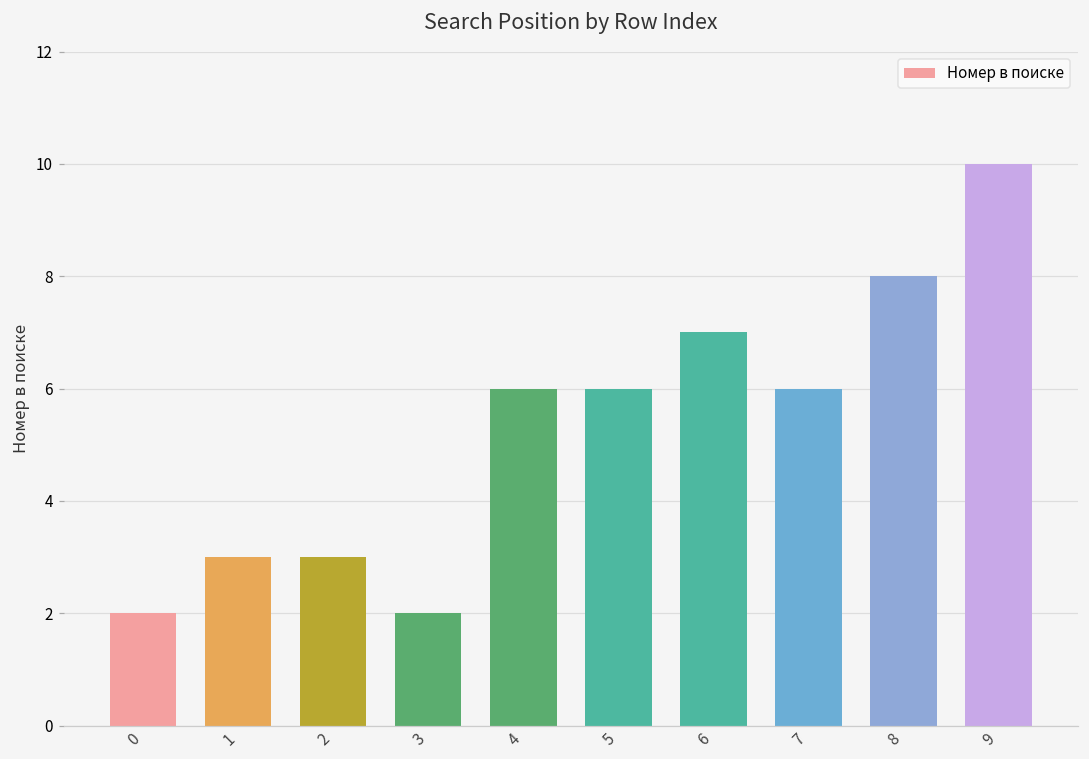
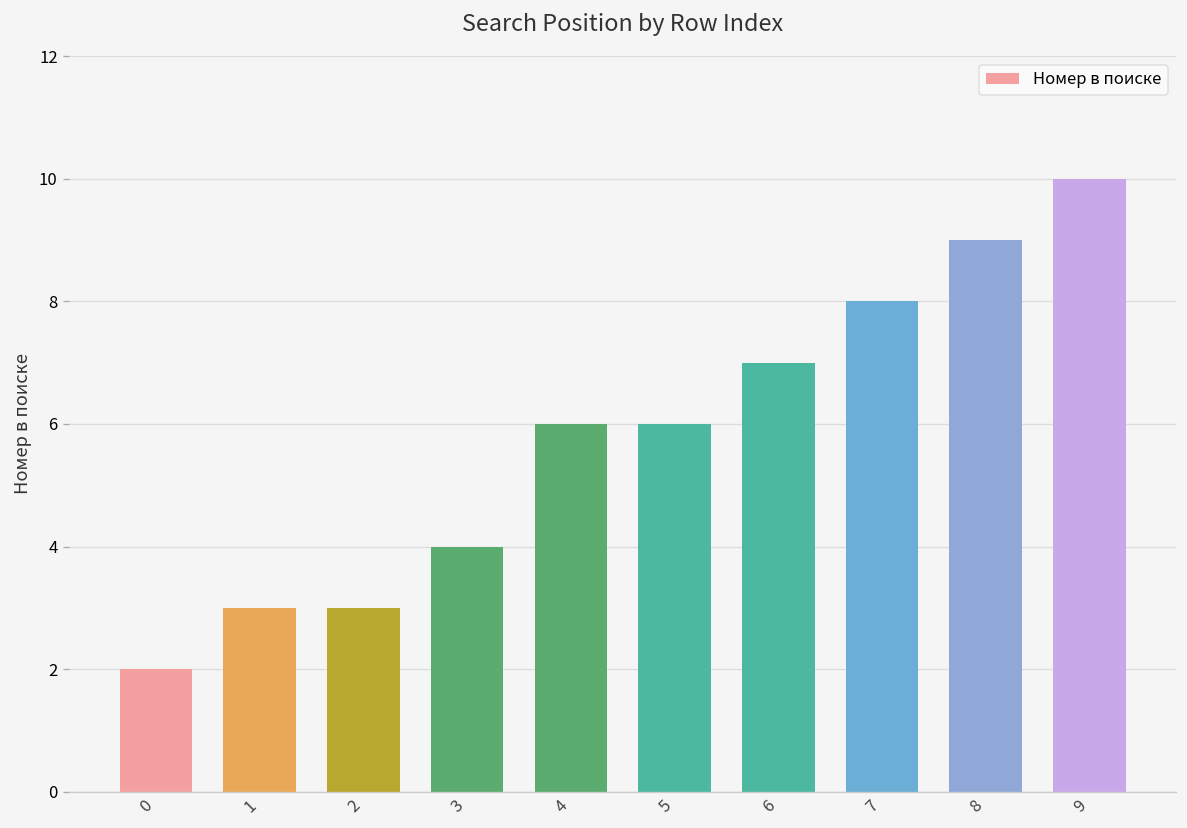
3: 2 -> 4
7: 6 -> 8
8: 8 -> 9
